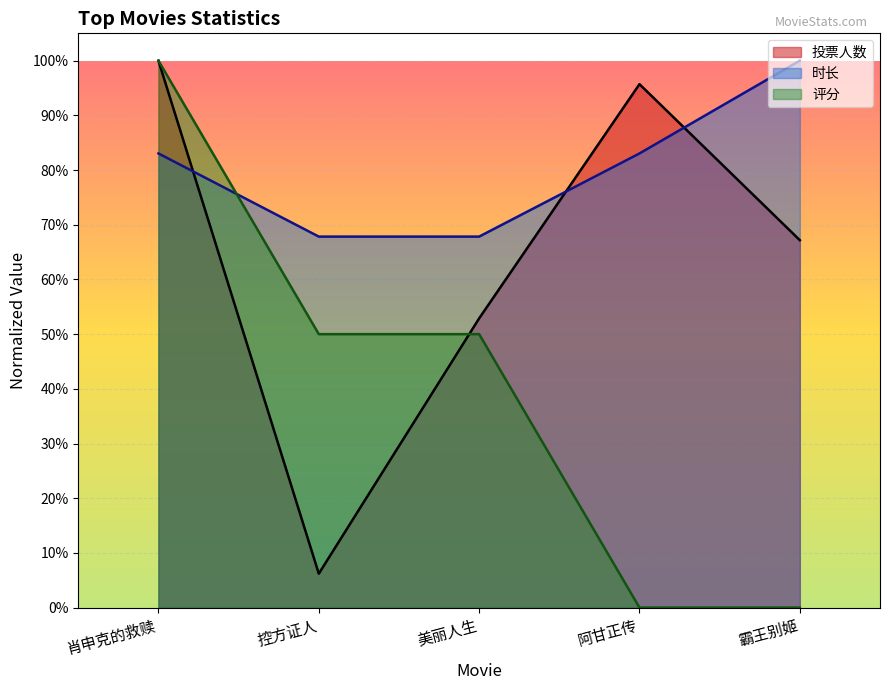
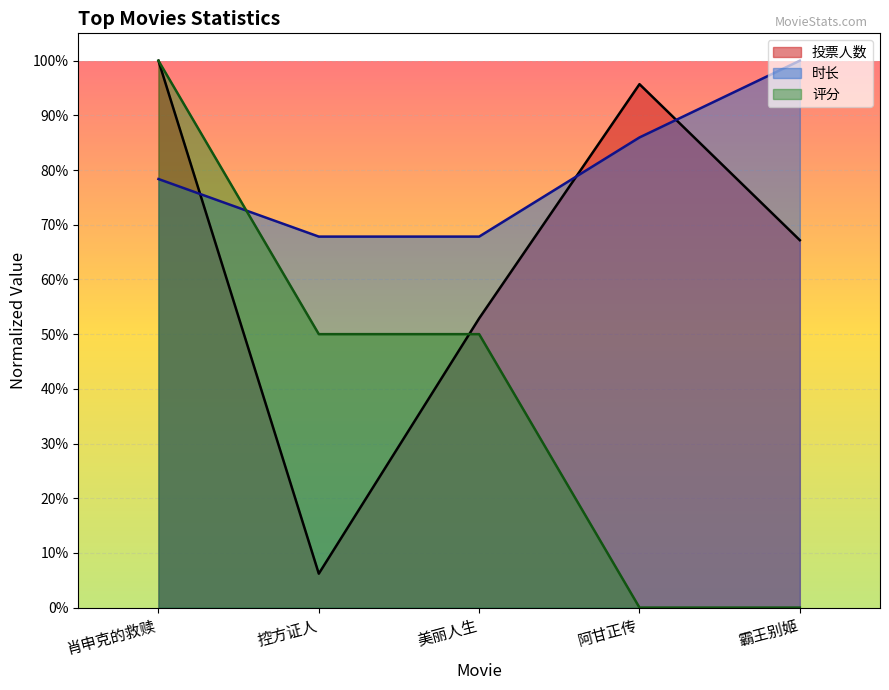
时长, 肖申克的救赎: 83% -> 78%
时长, 阿甘正传: 83% -> 86%
